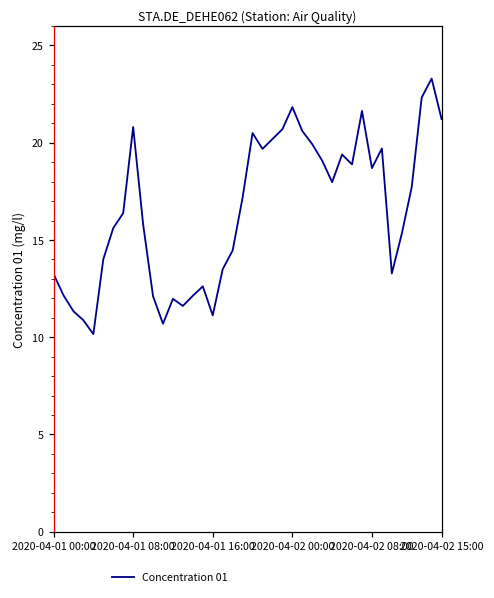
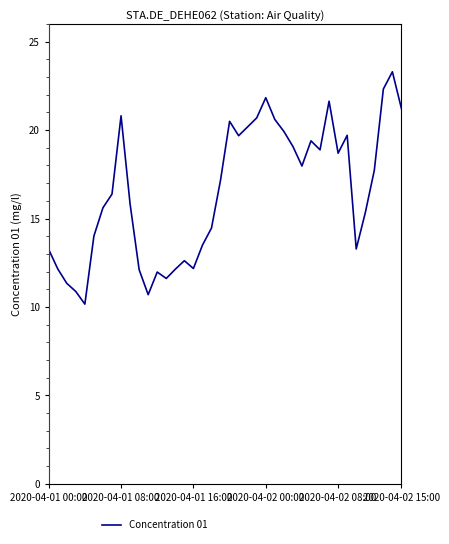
2020-04-01 16:00: 11.1 -> 12.2
